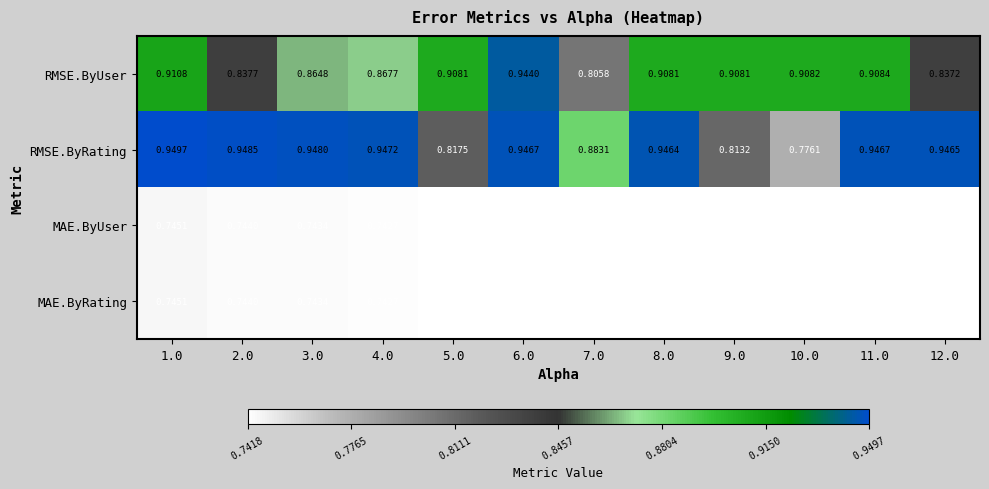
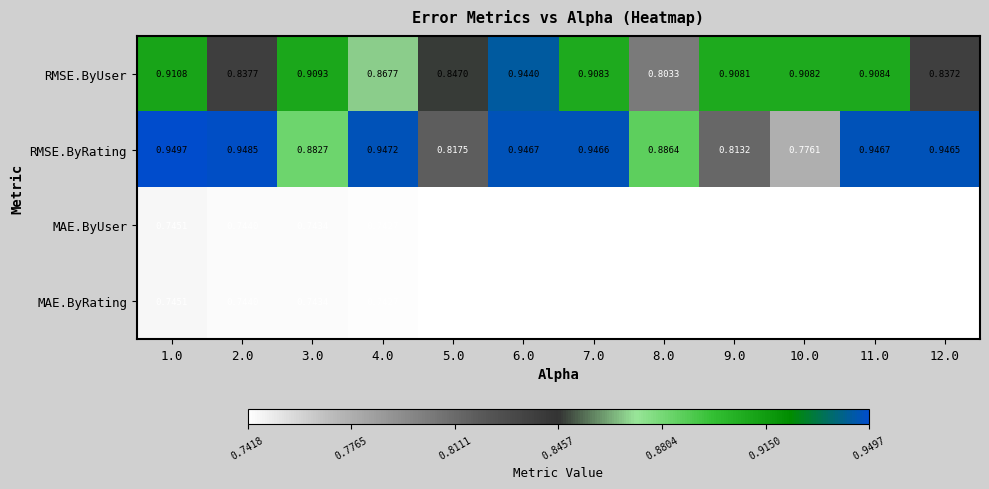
RMSE.ByUser, 3.0: 0.8648 -> 0.9093
RMSE.ByUser, 5.0: 0.9081 -> 0.8470
RMSE.ByUser, 7.0: 0.8058 -> 0.9083
RMSE.ByUser, 8.0: 0.9081 -> 0.8033
RMSE.ByRating, 3.0: 0.9480 -> 0.8827
RMSE.ByRating, 7.0: 0.8831 -> 0.9466
RMSE.ByRating, 8.0: 0.9464 -> 0.8864
